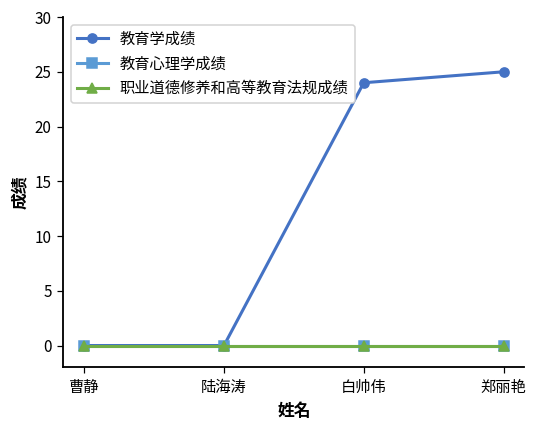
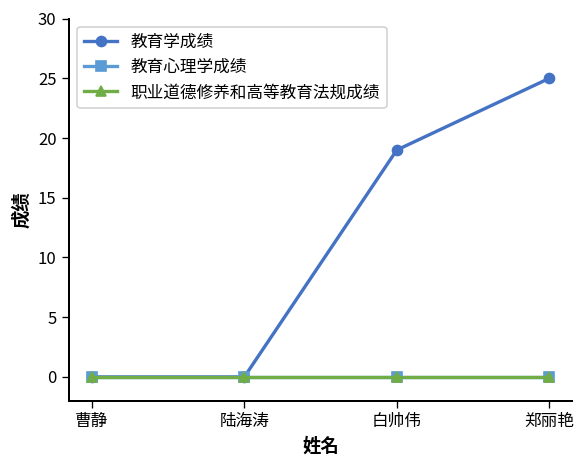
教育学成绩, 白帅伟: 24 -> 19
